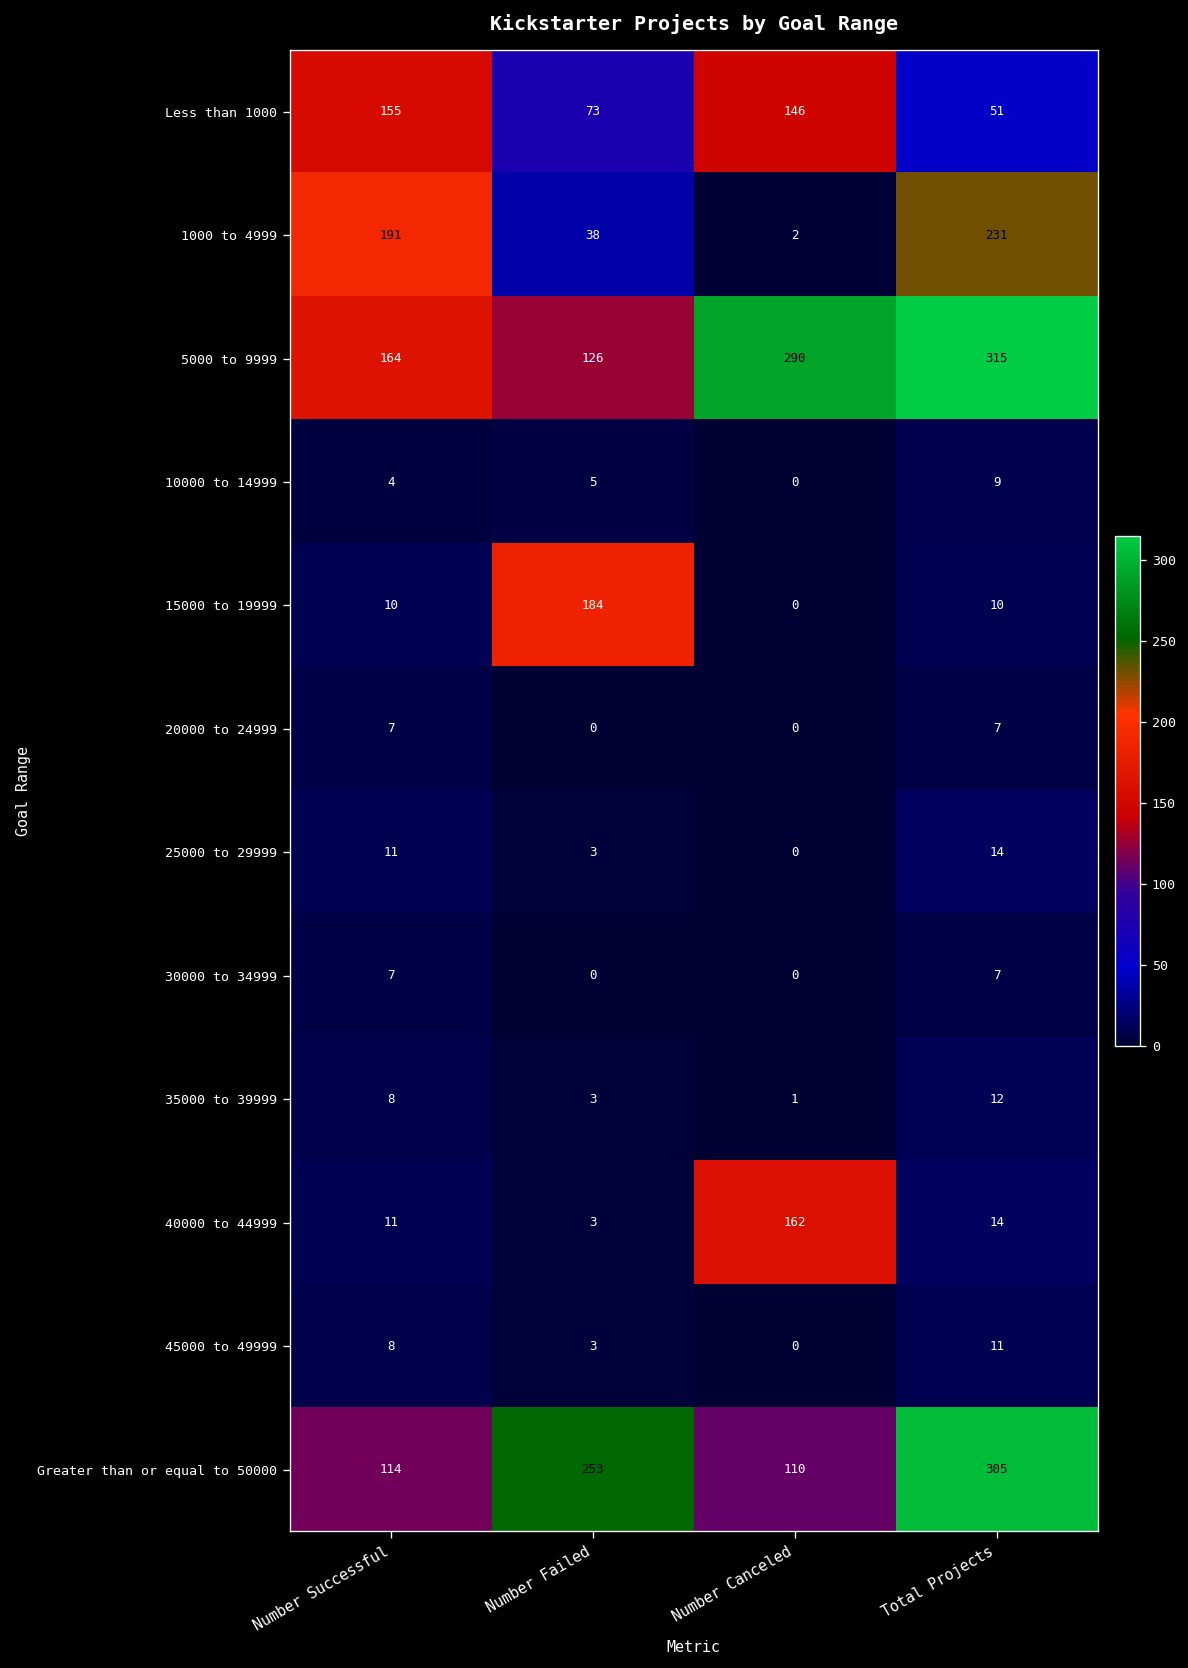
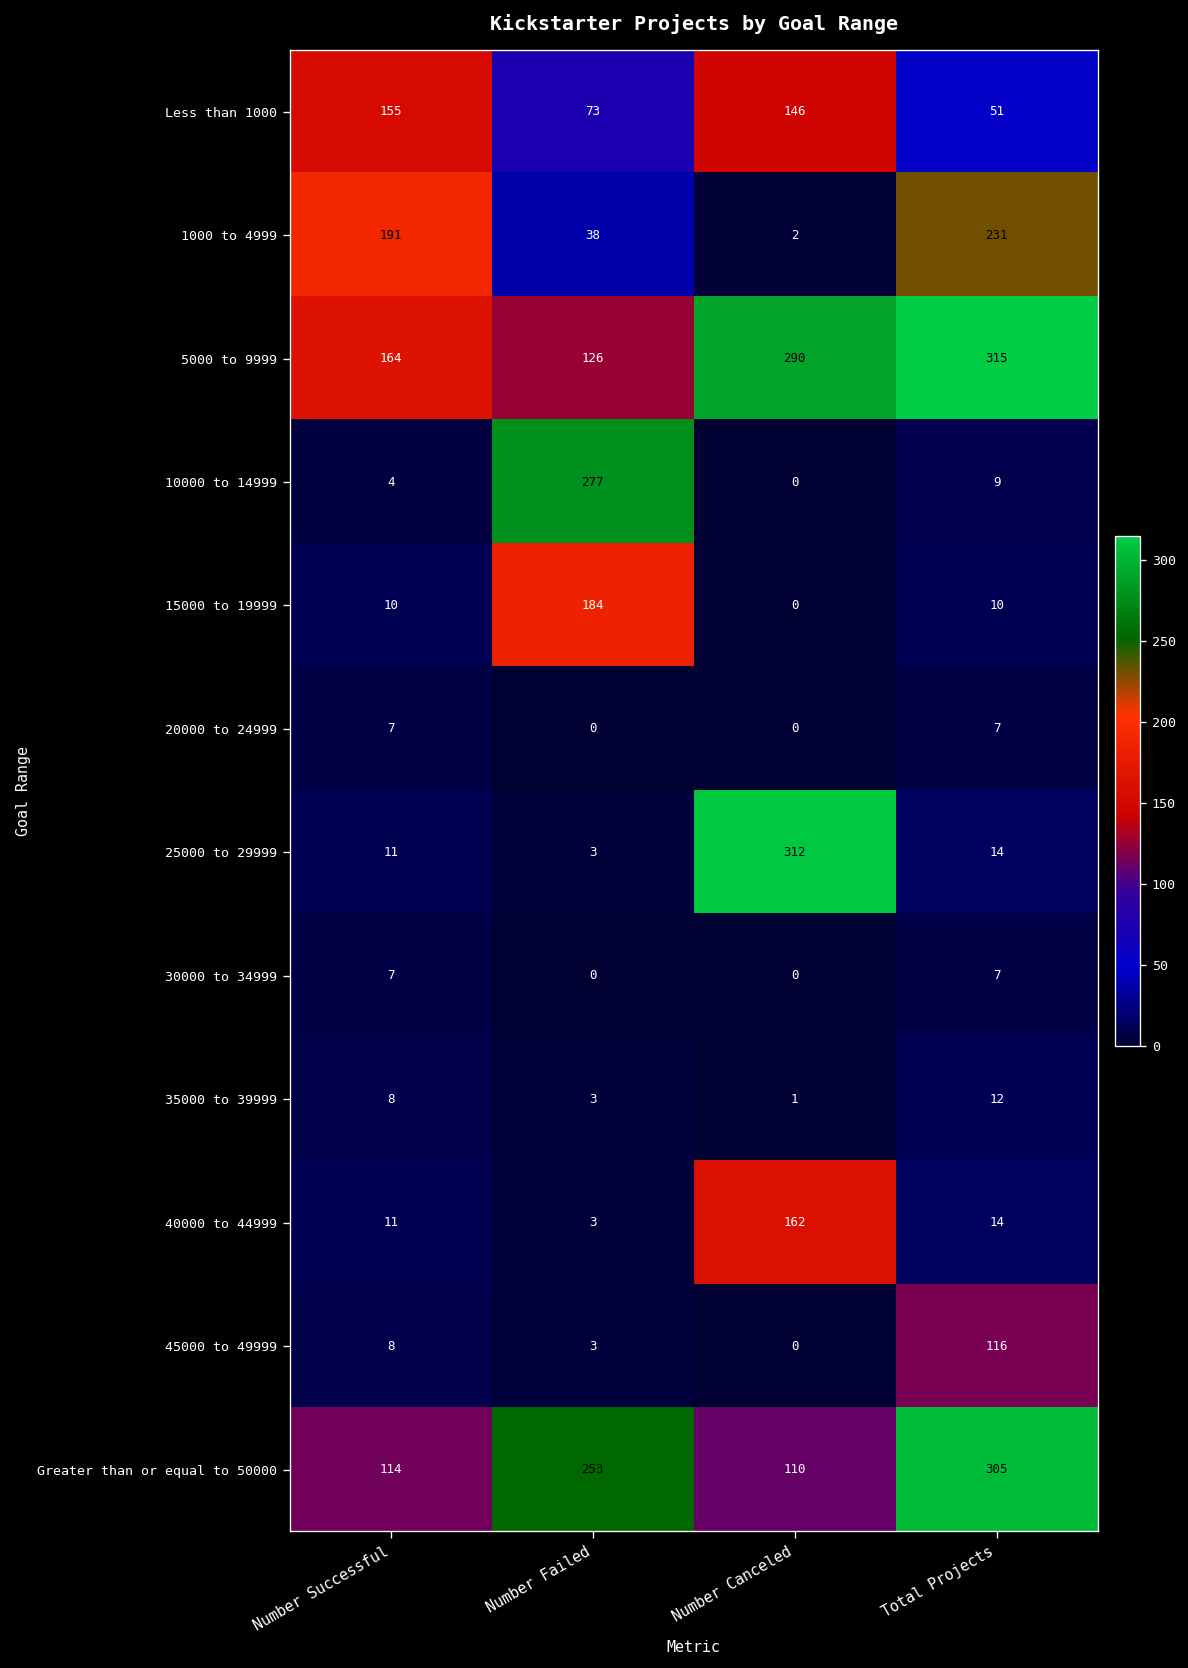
10000 to 14999, Number Failed: 5 -> 277
25000 to 29999, Number Canceled: 0 -> 312
45000 to 49999, Total Projects: 11 -> 116
